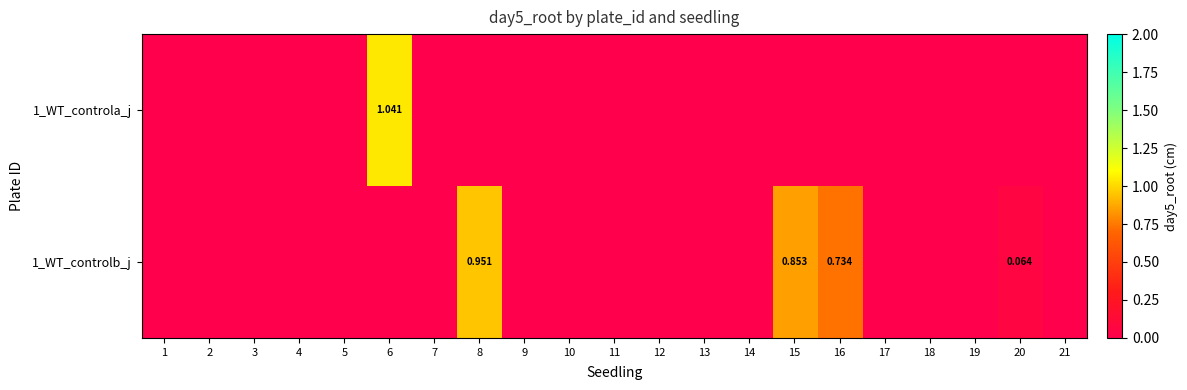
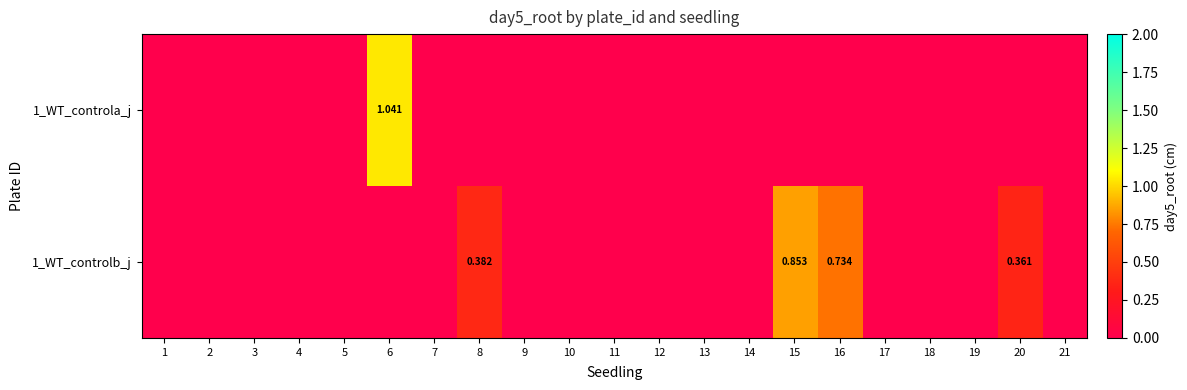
1_WT_controlb_j, 8: 0.951 -> 0.382
1_WT_controlb_j, 20: 0.064 -> 0.361
